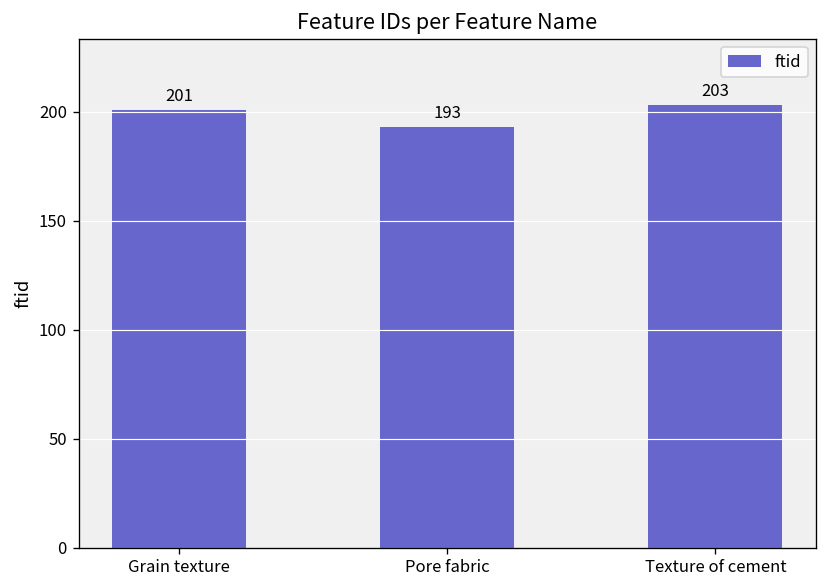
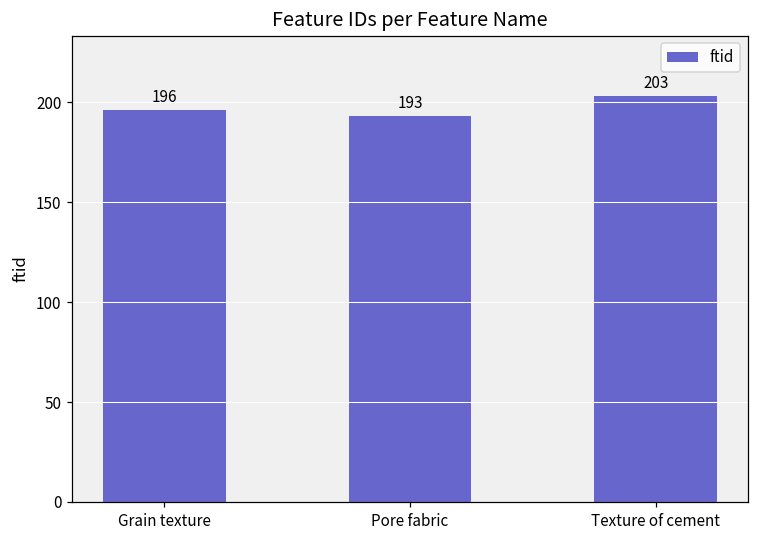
Grain texture: 201 -> 196
